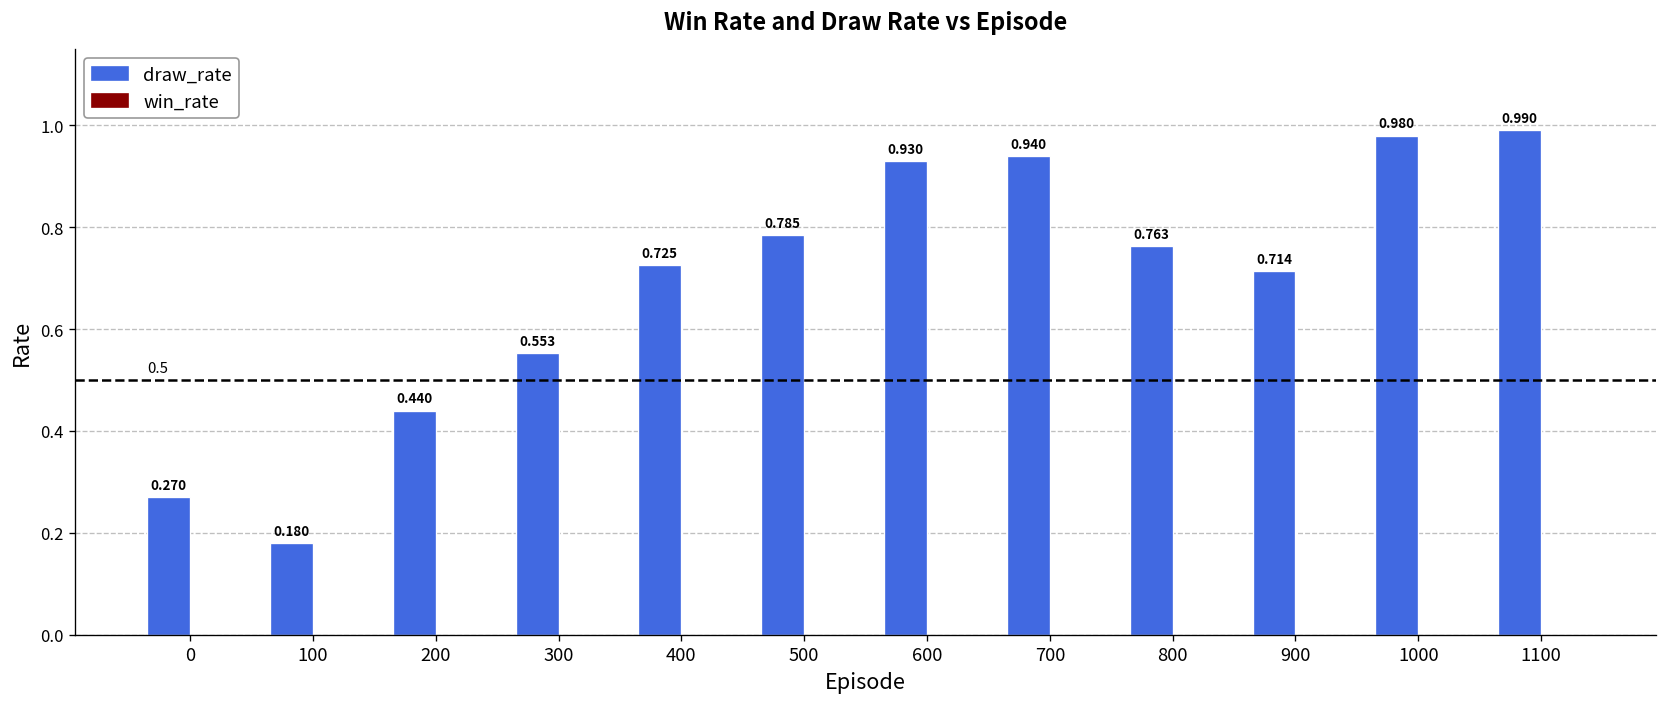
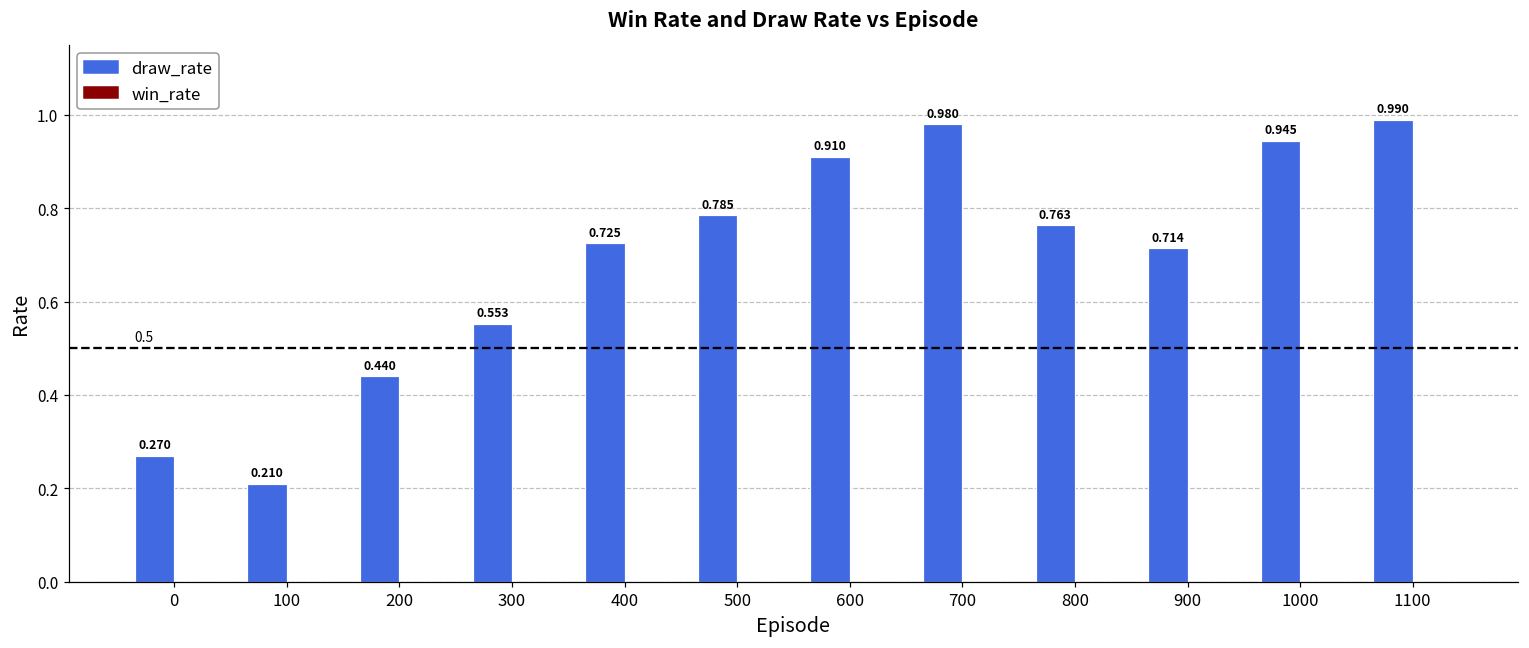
draw_rate, 100: 0.180 -> 0.210
draw_rate, 600: 0.930 -> 0.910
draw_rate, 700: 0.940 -> 0.980
draw_rate, 1000: 0.980 -> 0.945
